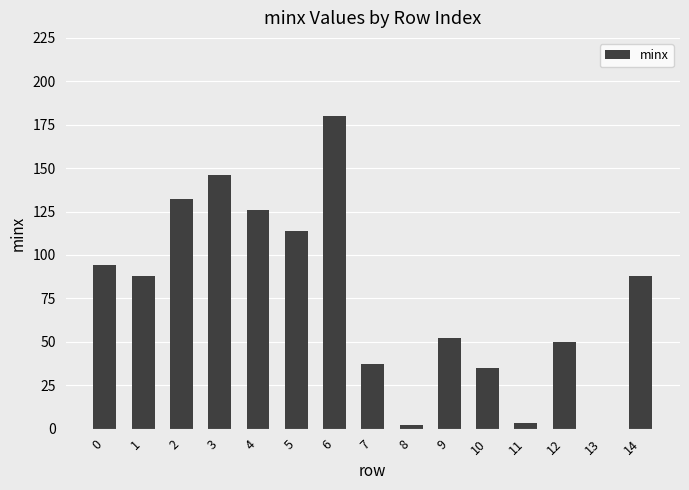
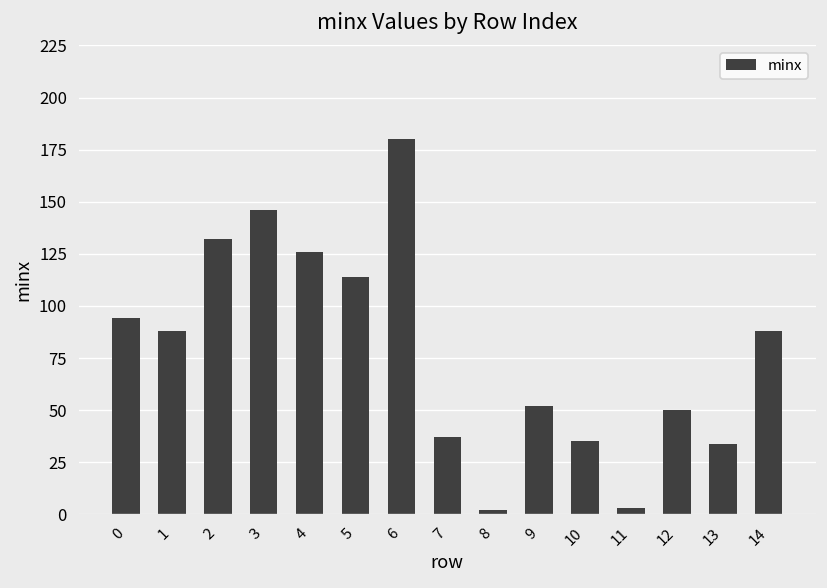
13: 0 -> 34
